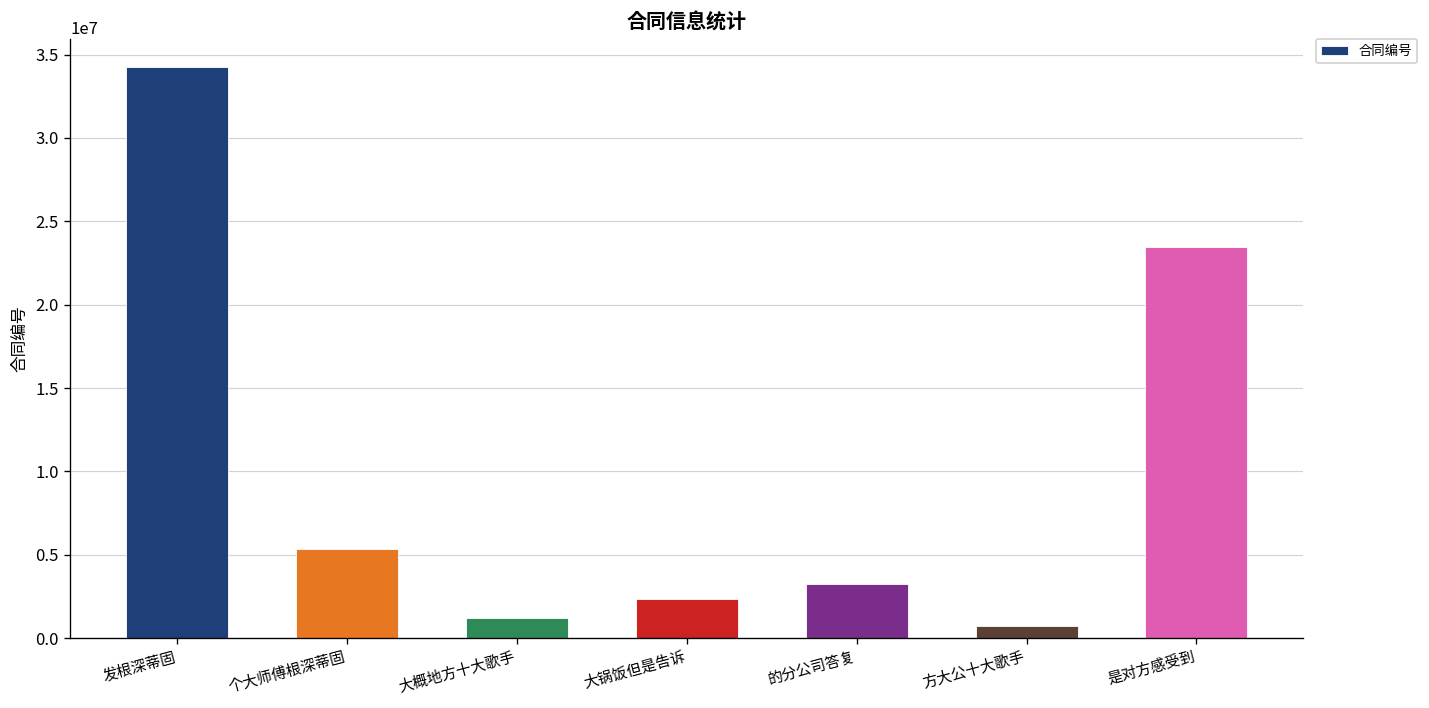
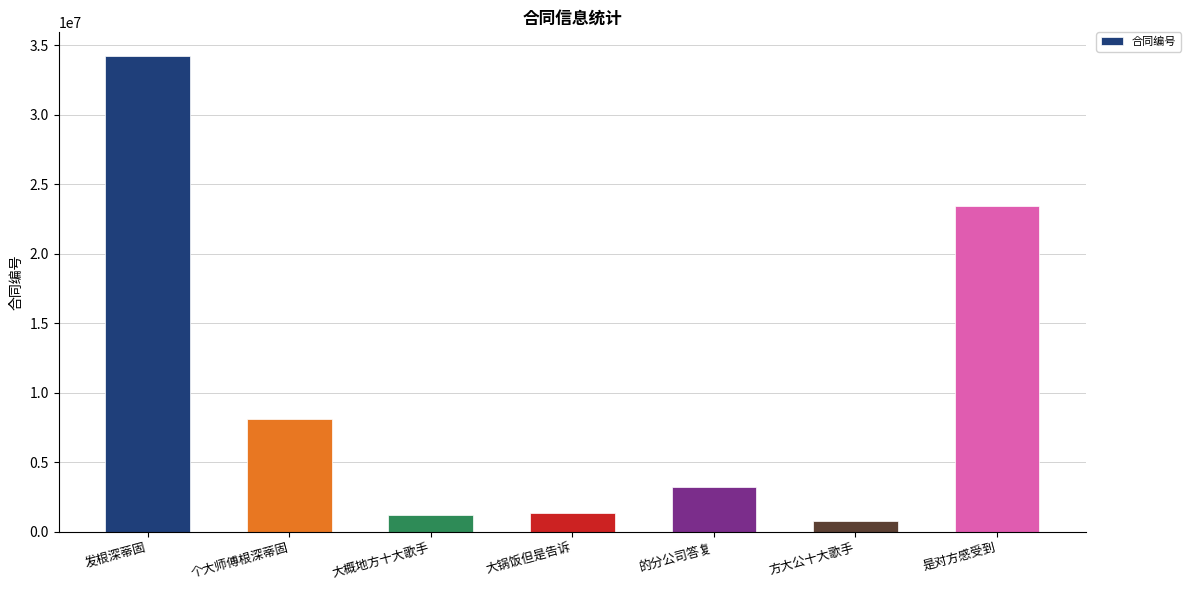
个大师傅根深蒂固: 5300000 -> 8100000
大锅饭但是告诉: 2300000 -> 1400000
